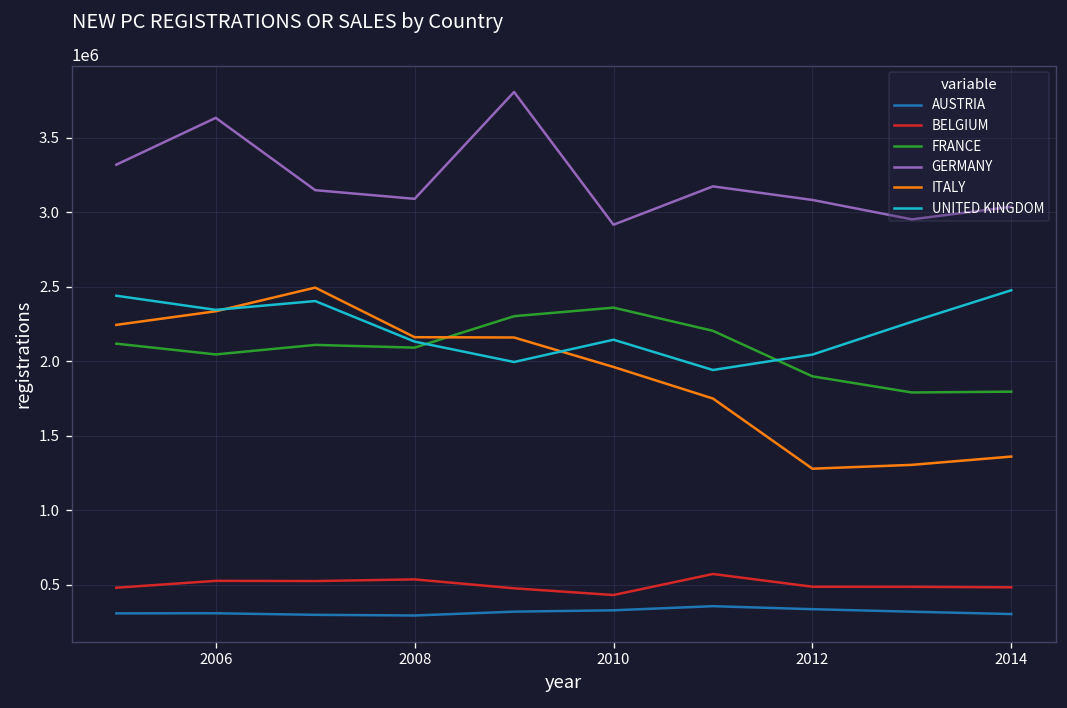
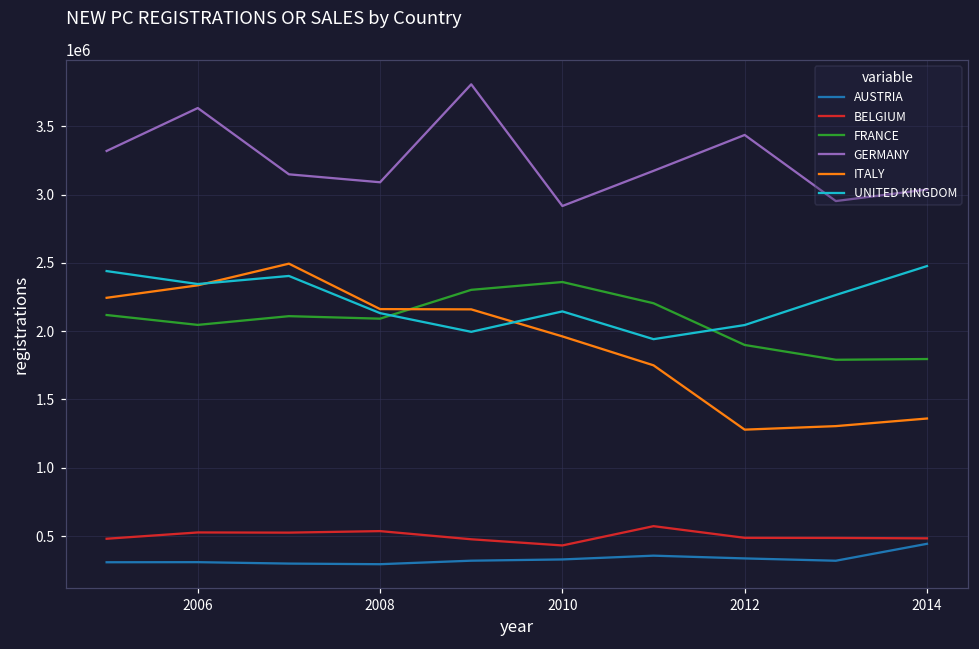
GERMANY, 2012: 3080000 -> 3440000
AUSTRIA, 2014: 300000 -> 440000
